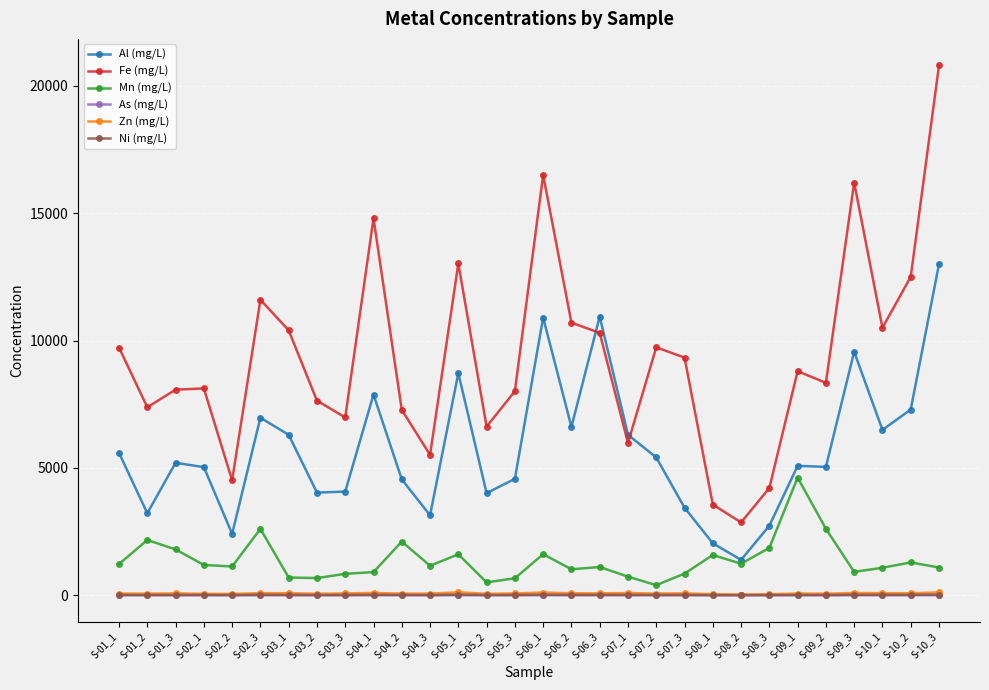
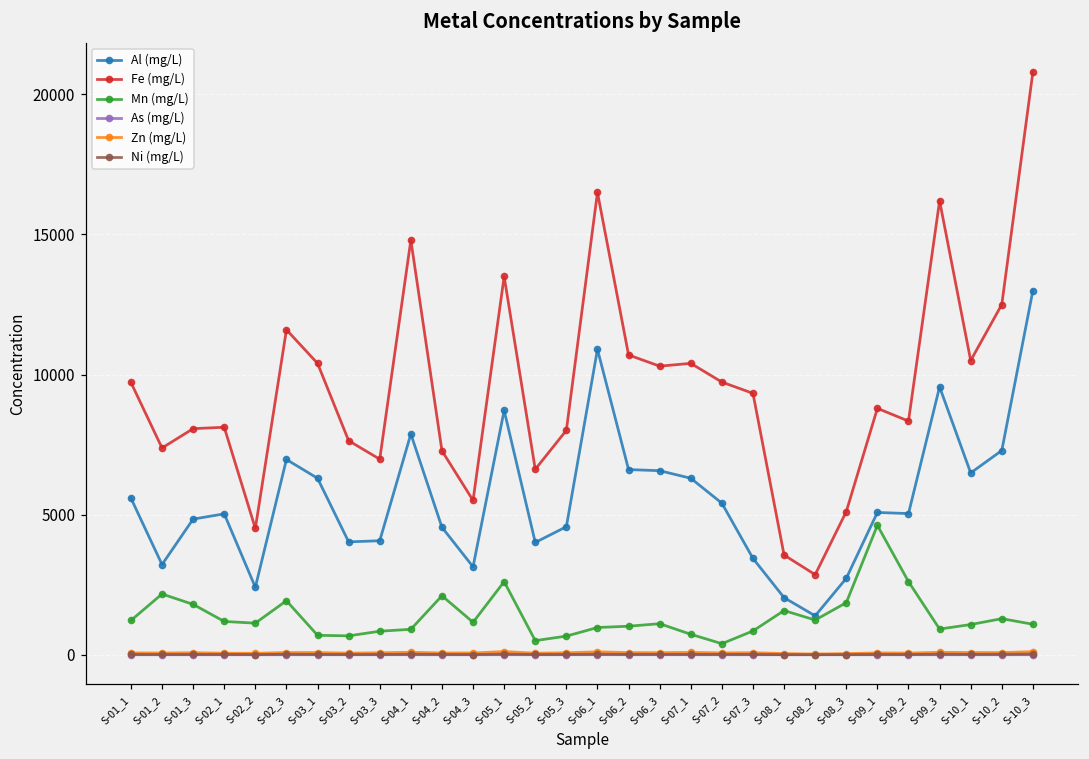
Al (mg/L), S-01_3: 5200 -> 4800
Mn (mg/L), S-02_3: 2600 -> 1900
Fe (mg/L), S-05_1: 13000 -> 13500
Mn (mg/L), S-05_1: 1600 -> 2600
Mn (mg/L), S-06_1: 1600 -> 1000
Al (mg/L), S-06_3: 10900 -> 6600
Fe (mg/L), S-07_1: 6000 -> 10400
Fe (mg/L), S-08_3: 4200 -> 5100
